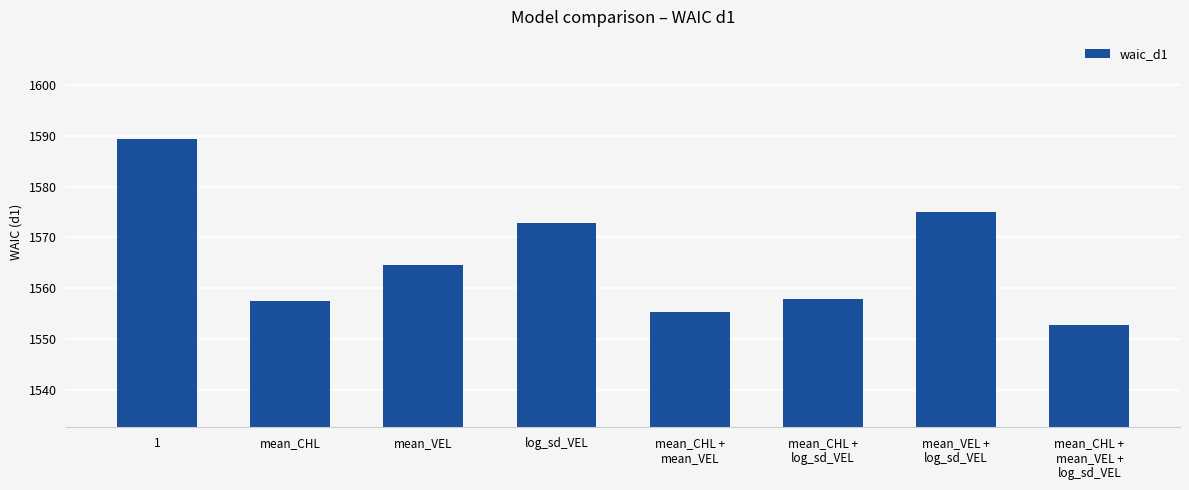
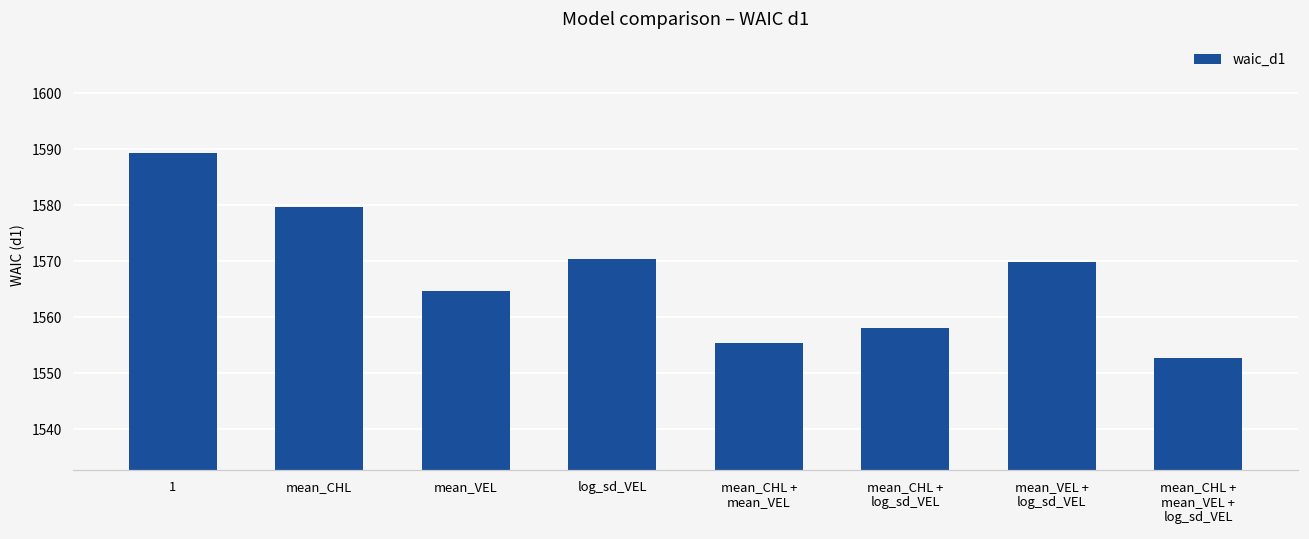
mean_CHL: 1558 -> 1580
log_sd_VEL: 1573 -> 1570
mean_VEL + log_sd_VEL: 1575 -> 1570
